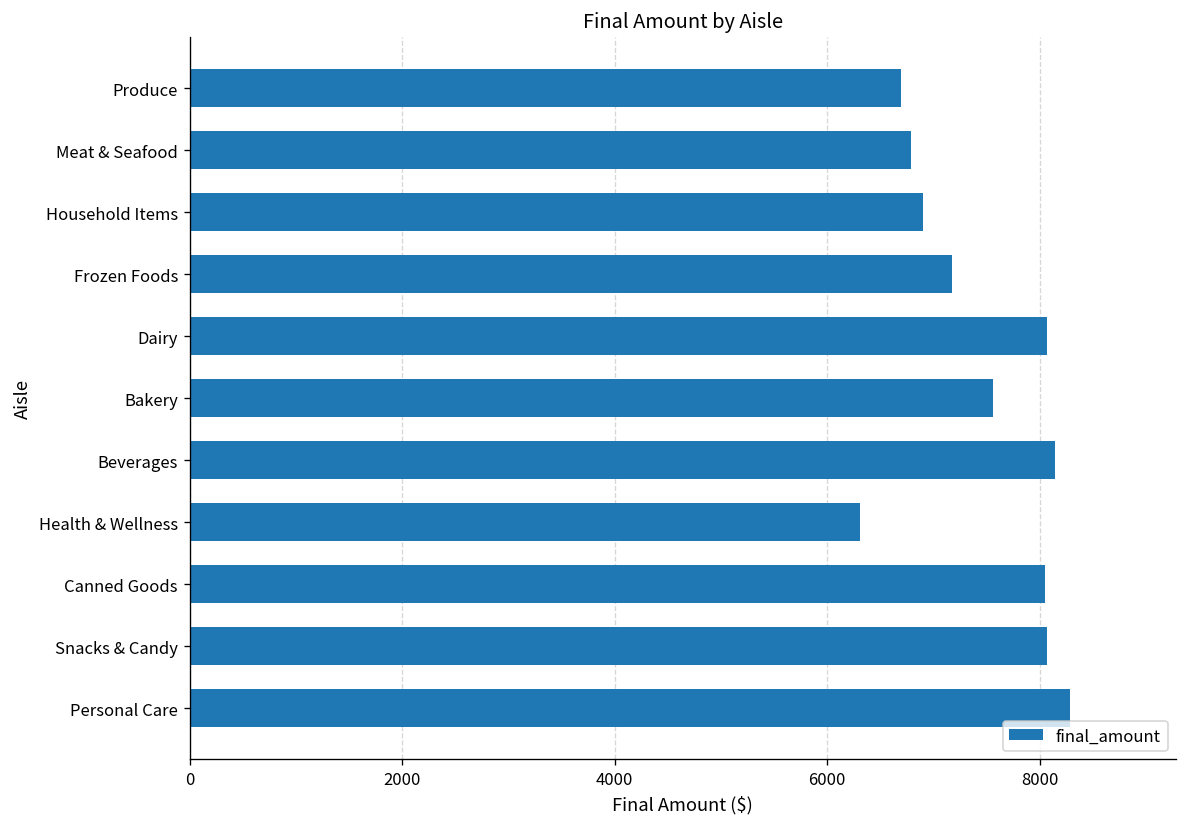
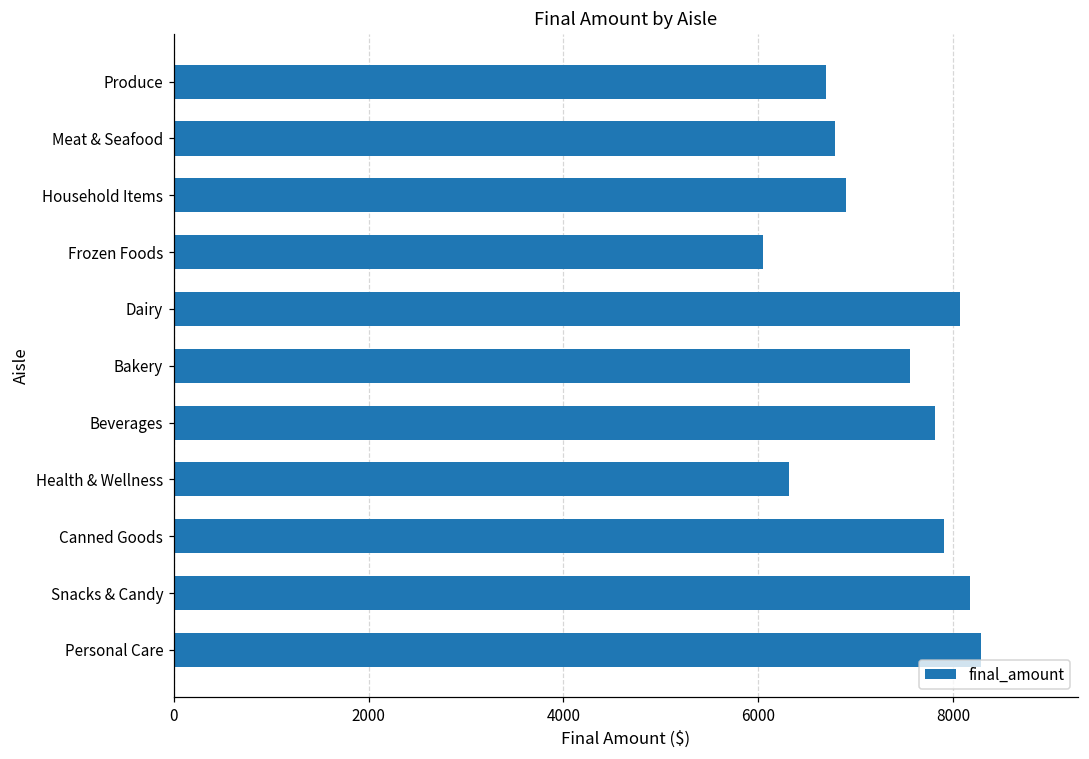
Frozen Foods: 7200 -> 6000
Beverages: 8100 -> 7800
Canned Goods: 8000 -> 7900
Snacks & Candy: 8100 -> 8200
